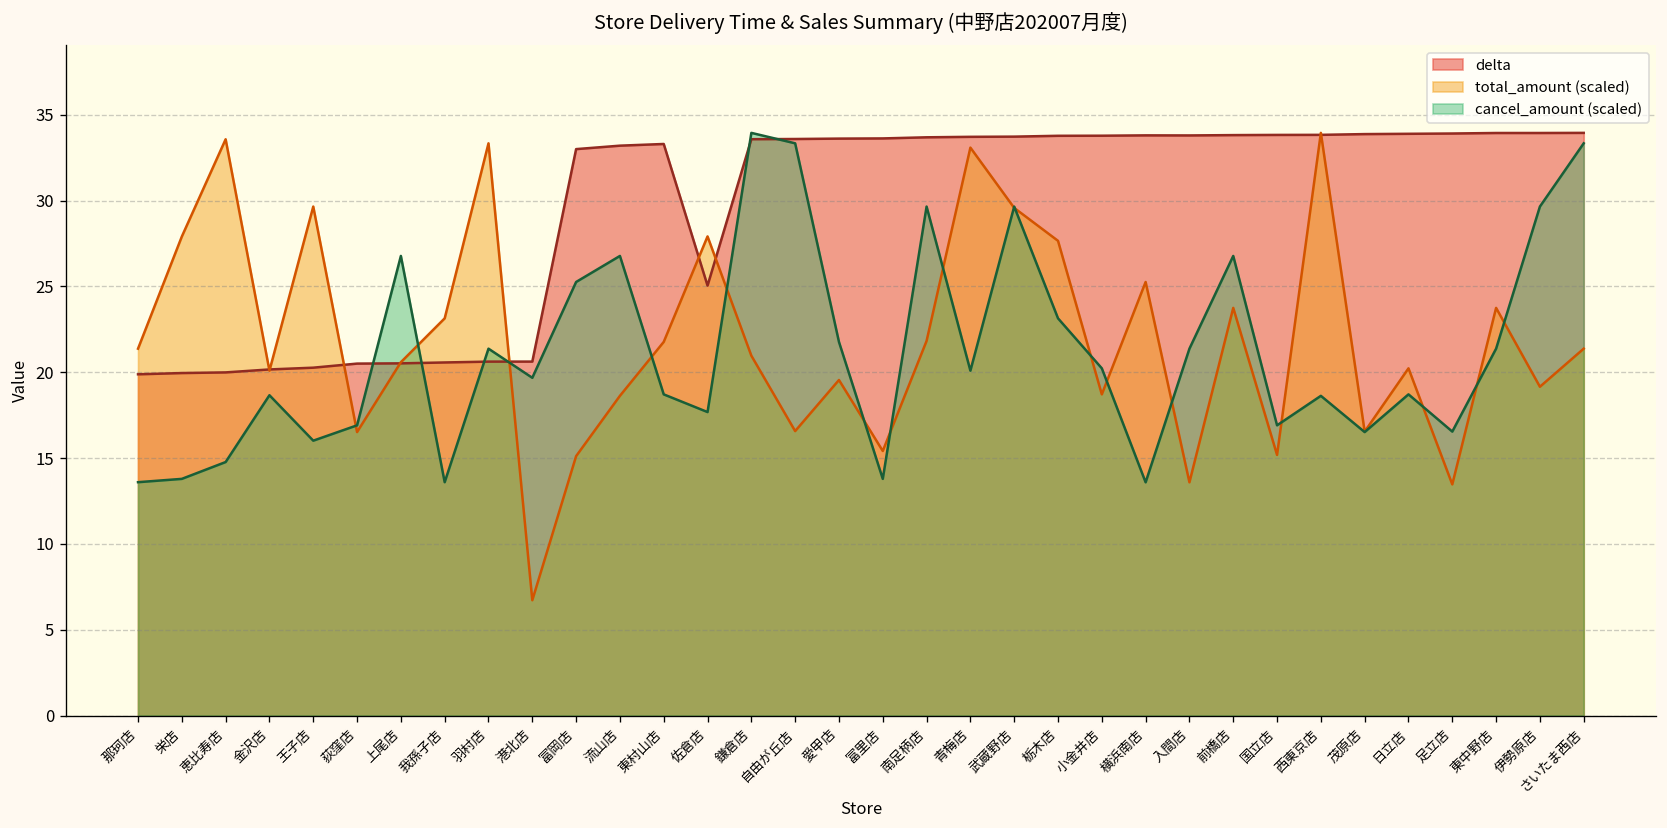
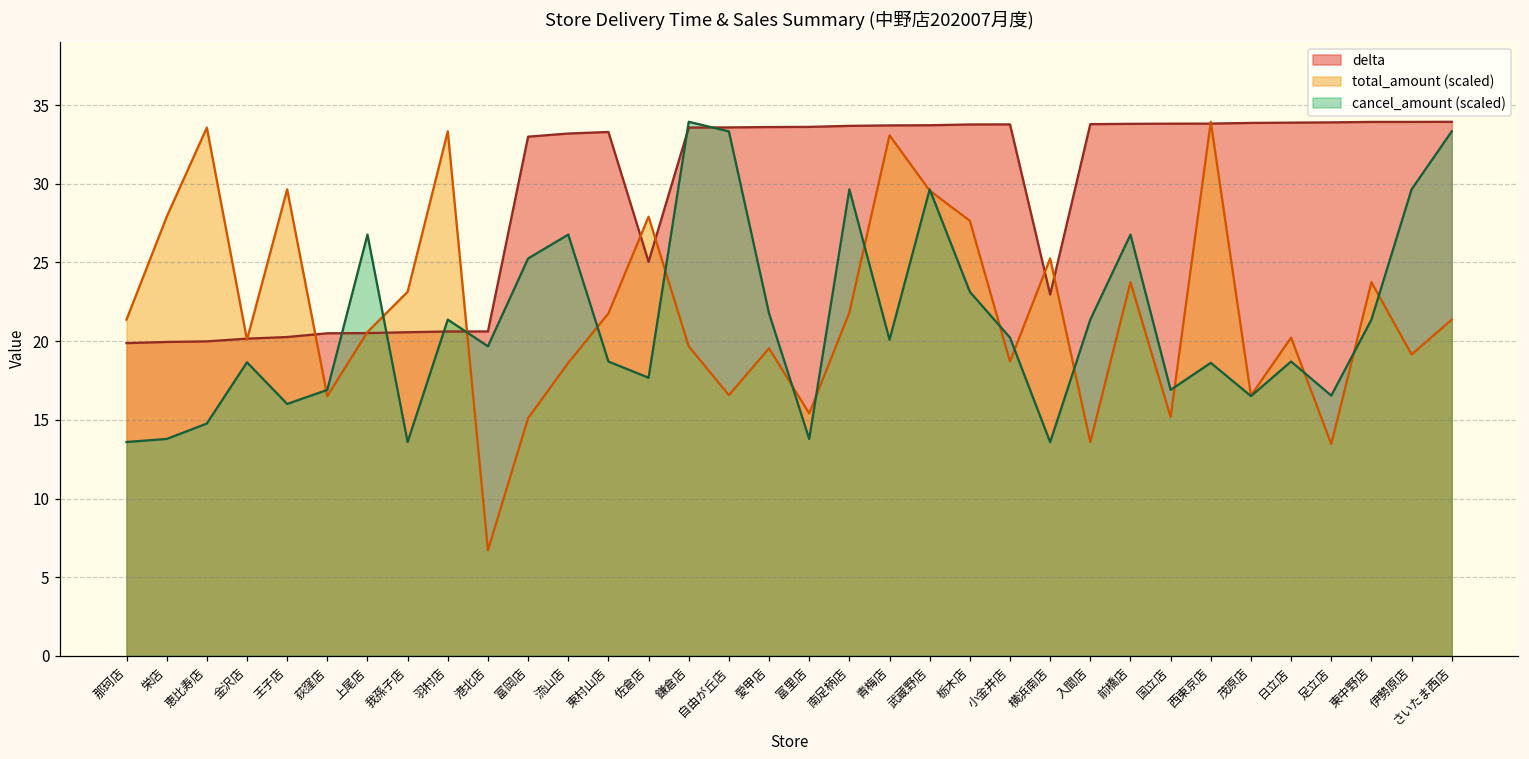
total_amount (scaled), 鎌倉店: 21.0 -> 19.7
delta, 横浜南店: 33.8 -> 23.0
